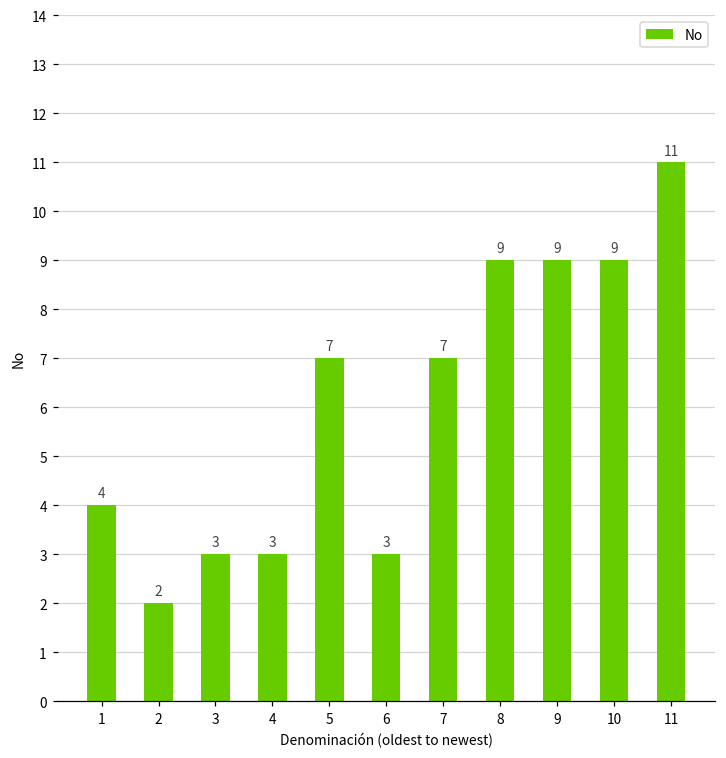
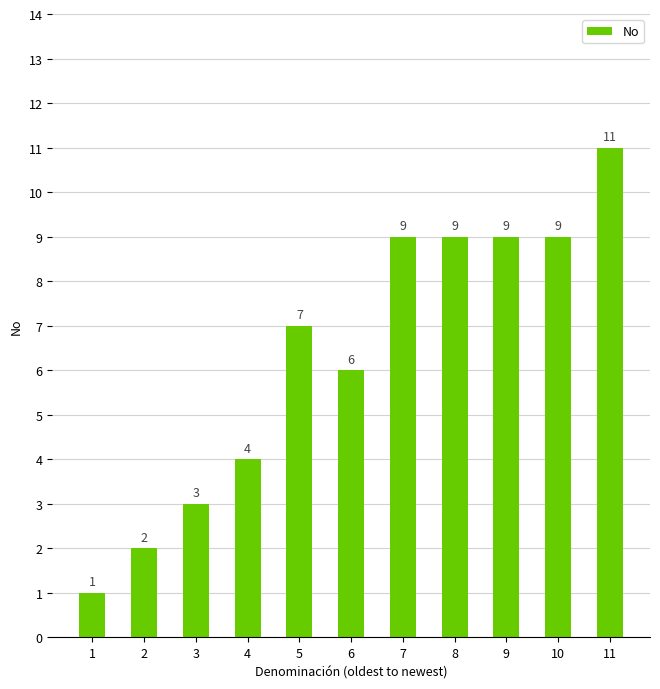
1: 4 -> 1
4: 3 -> 4
6: 3 -> 6
7: 7 -> 9
